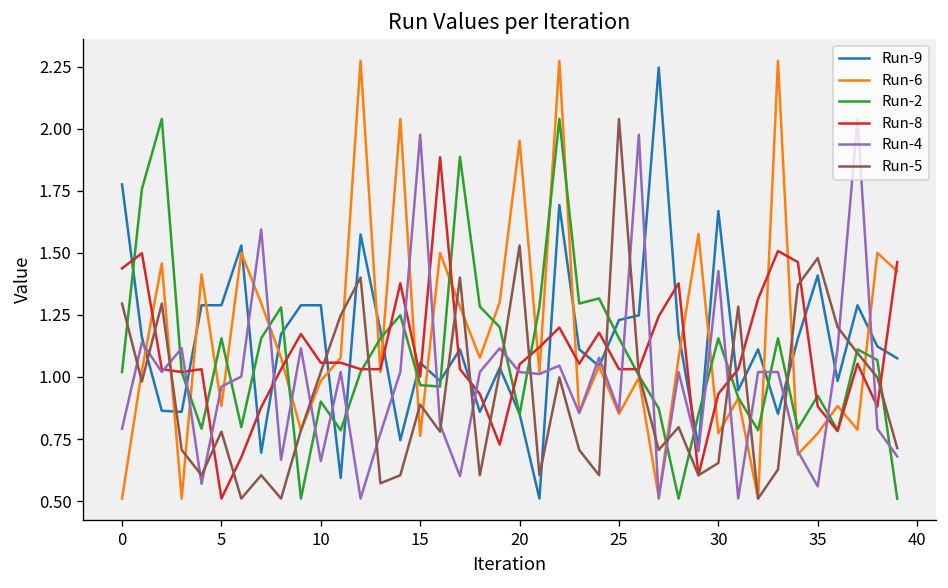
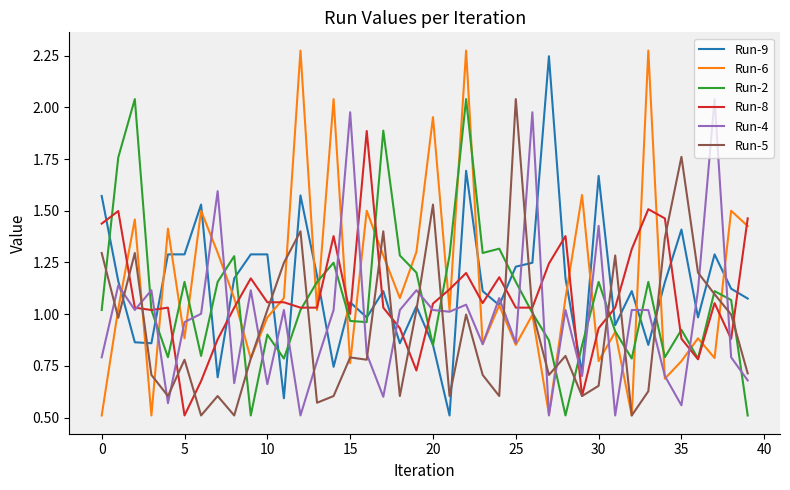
Run-9, 0: 1.78 -> 1.57
Run-5, 15: 0.89 -> 0.79
Run-5, 35: 1.48 -> 1.76
